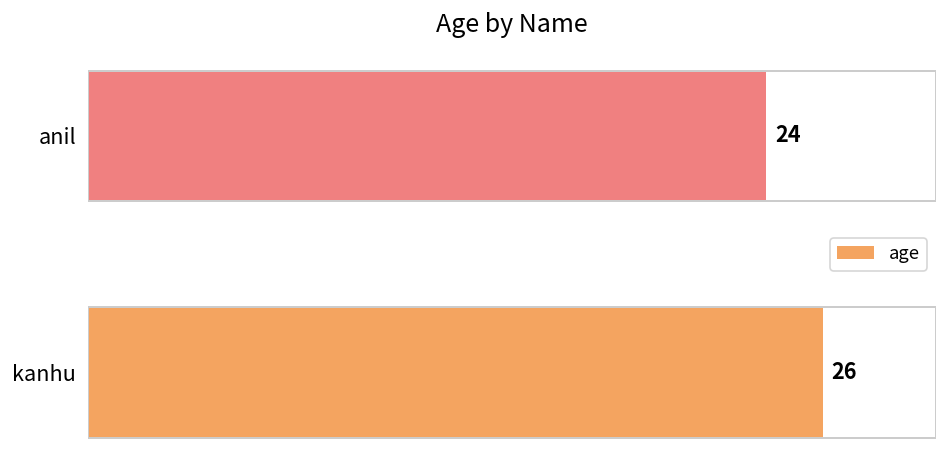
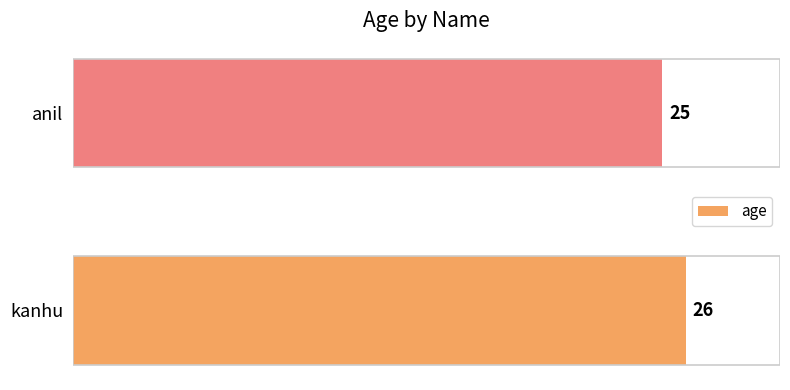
age, anil: 24 -> 25
